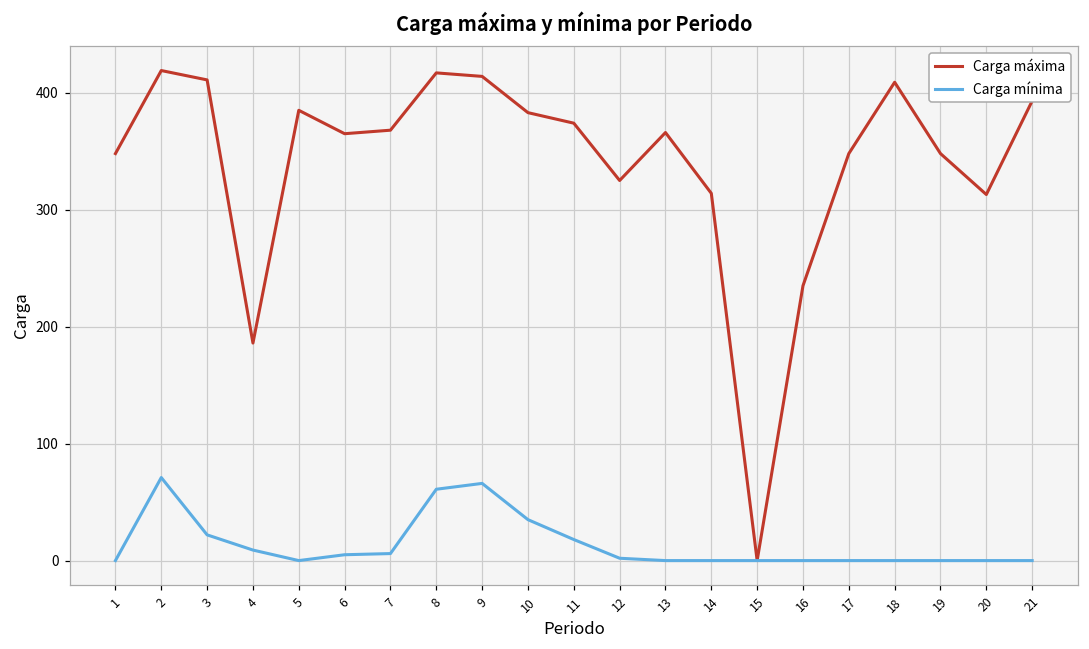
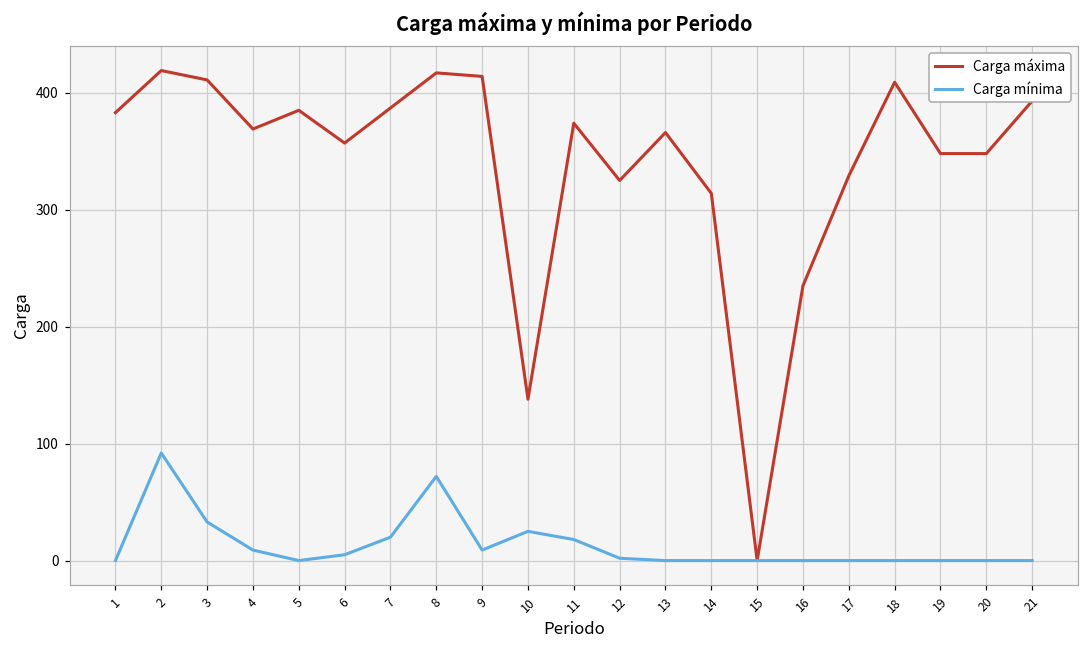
Carga máxima, 1: 348 -> 383
Carga mínima, 2: 71 -> 92
Carga mínima, 3: 22 -> 33
Carga máxima, 4: 186 -> 369
Carga máxima, 6: 365 -> 357
Carga máxima, 7: 368 -> 387
Carga mínima, 7: 6 -> 20
Carga mínima, 8: 61 -> 72
Carga mínima, 9: 66 -> 9
Carga máxima, 10: 383 -> 138
Carga mínima, 10: 35 -> 25
Carga máxima, 17: 348 -> 329
Carga máxima, 20: 313 -> 348
